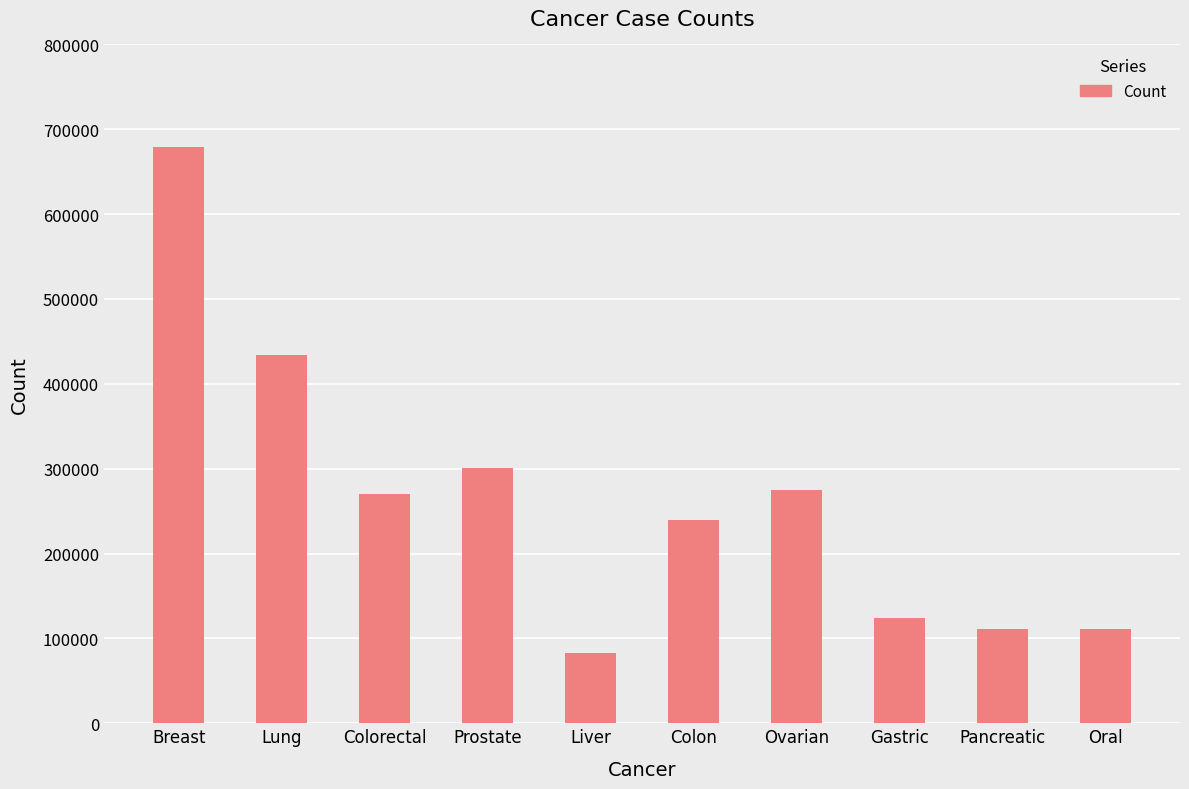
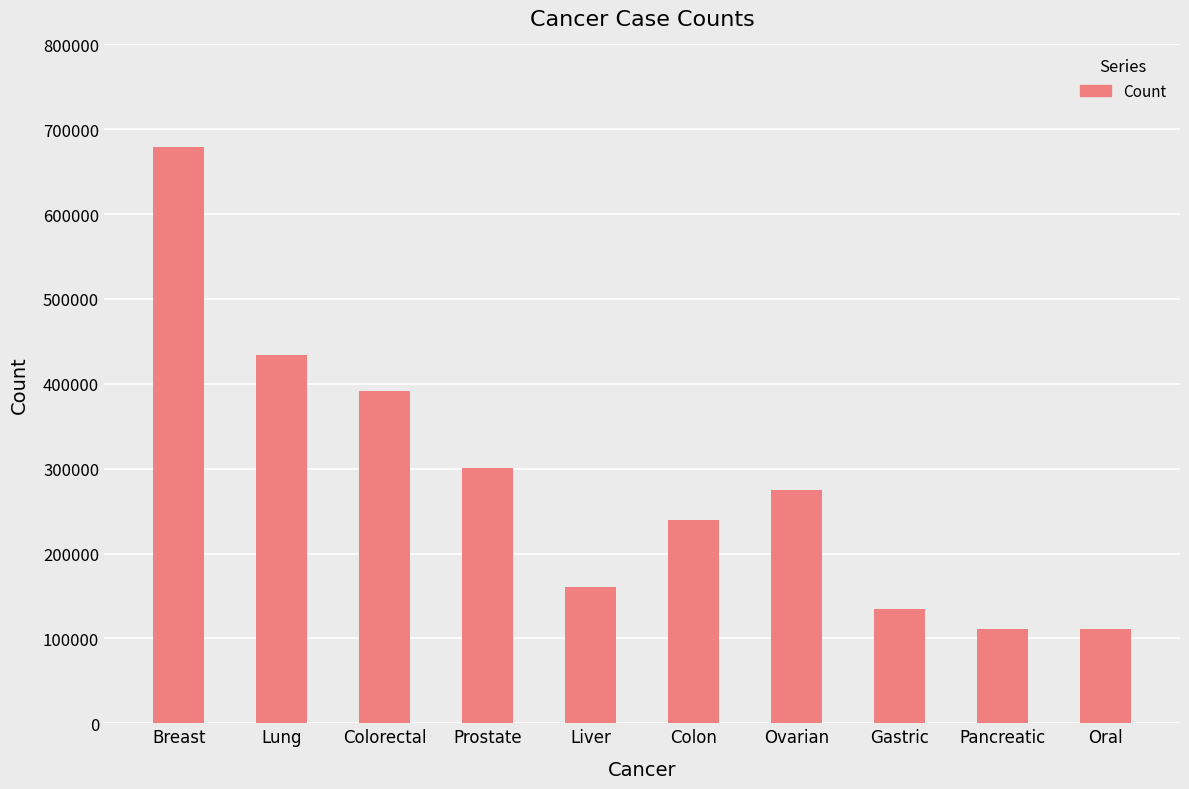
Colorectal: 270000 -> 390000
Liver: 80000 -> 160000
Gastric: 120000 -> 130000
